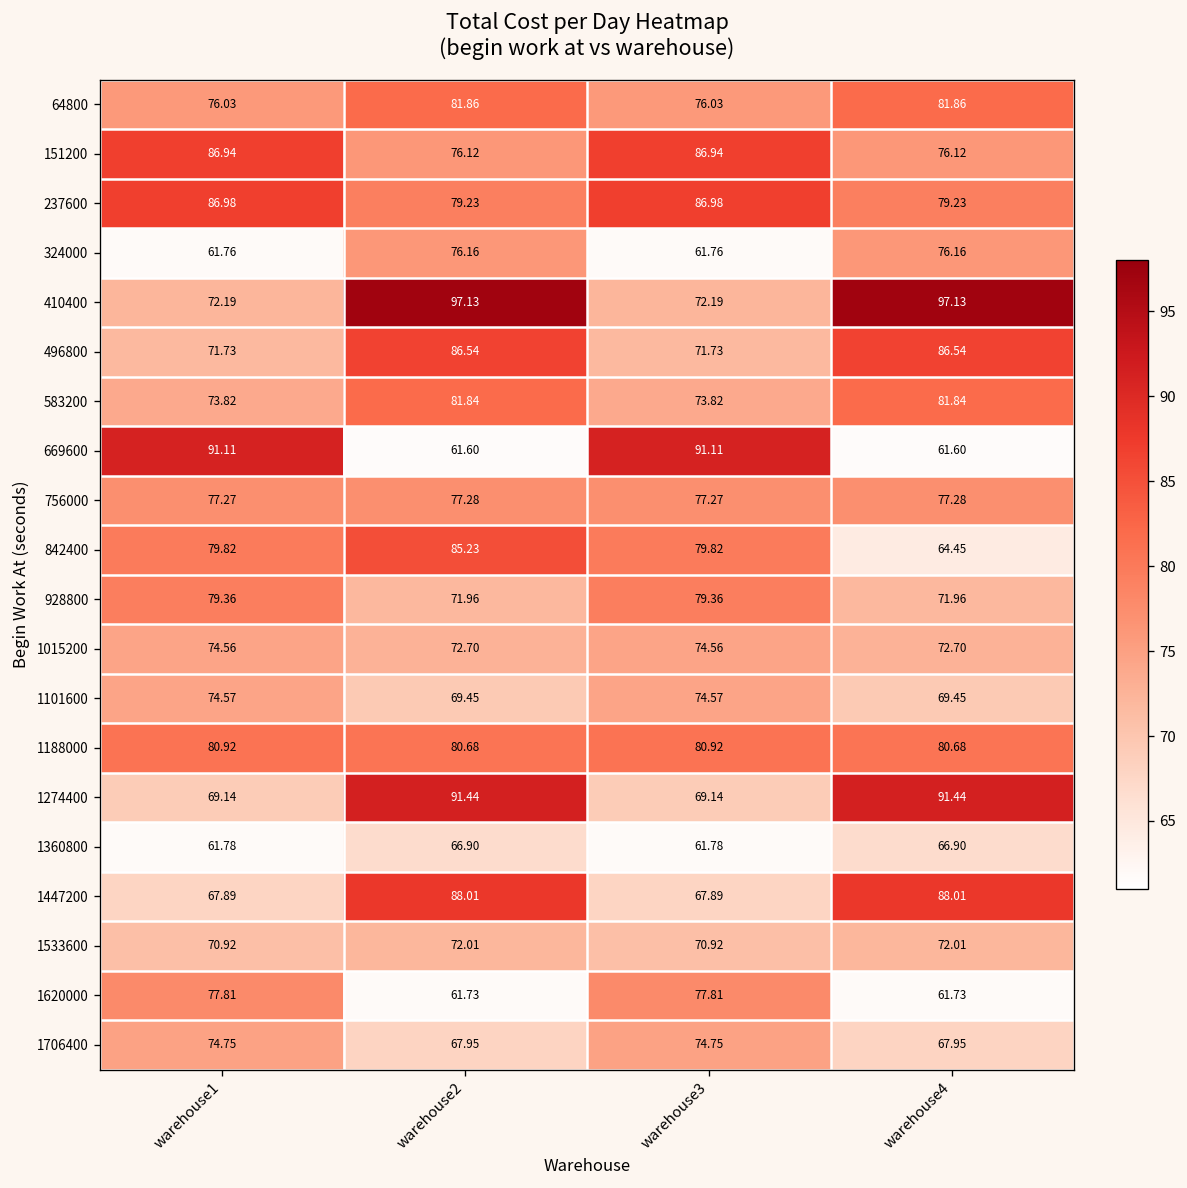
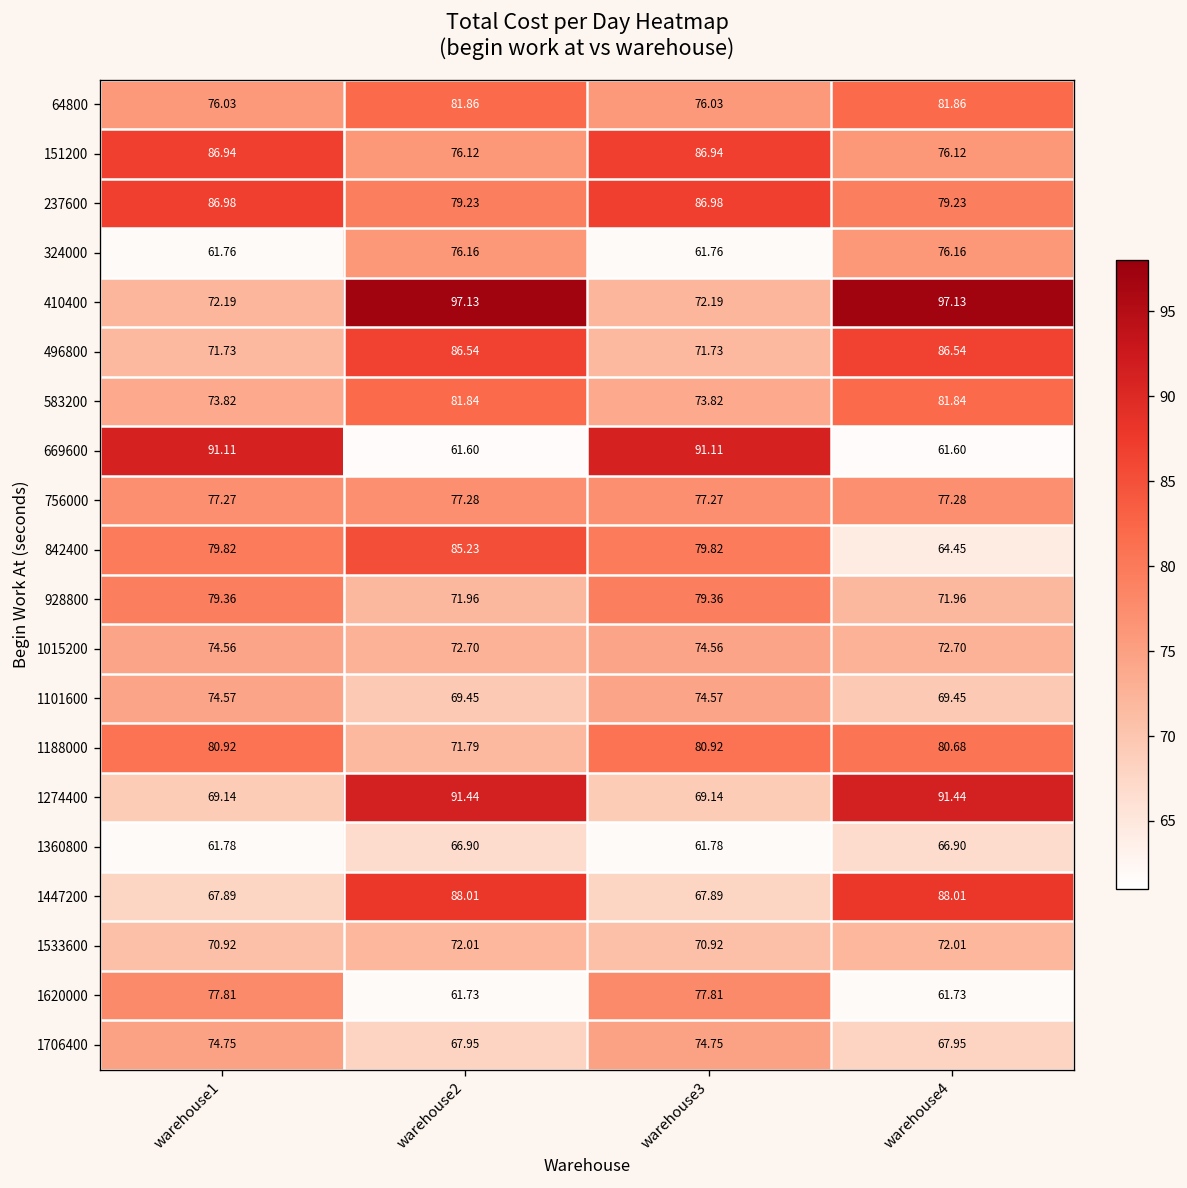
1188000, warehouse2: 80.68 -> 71.79
